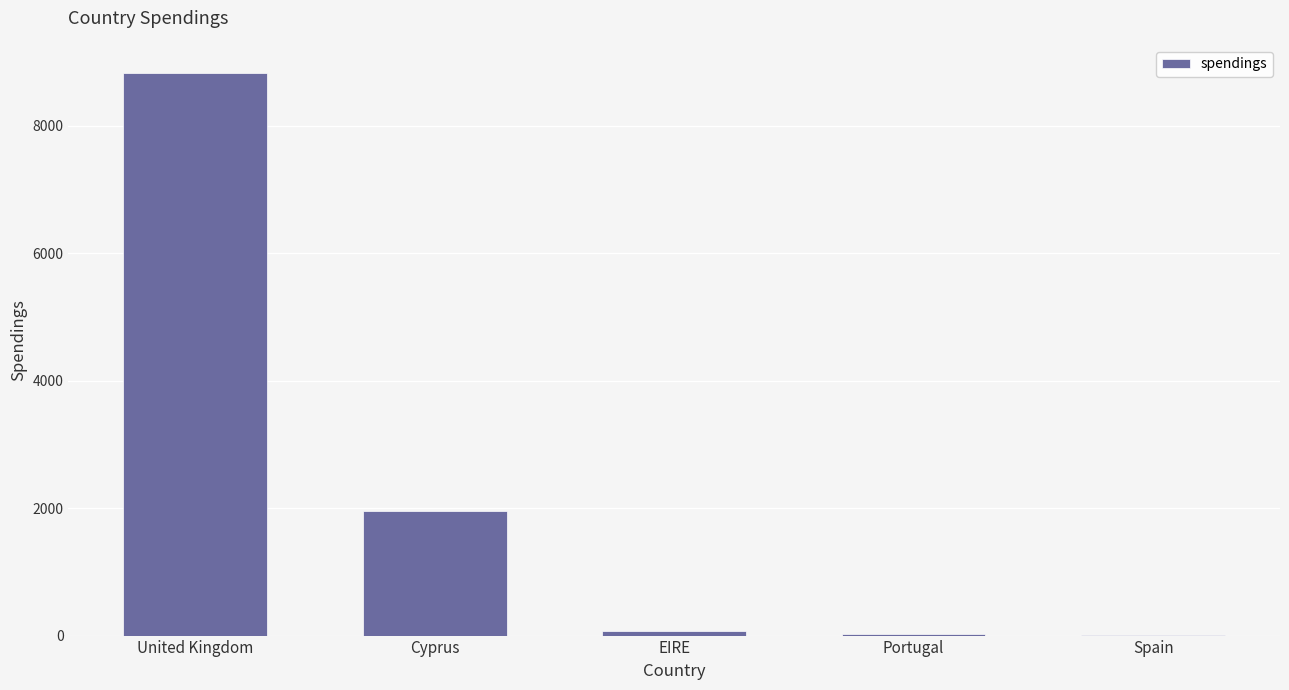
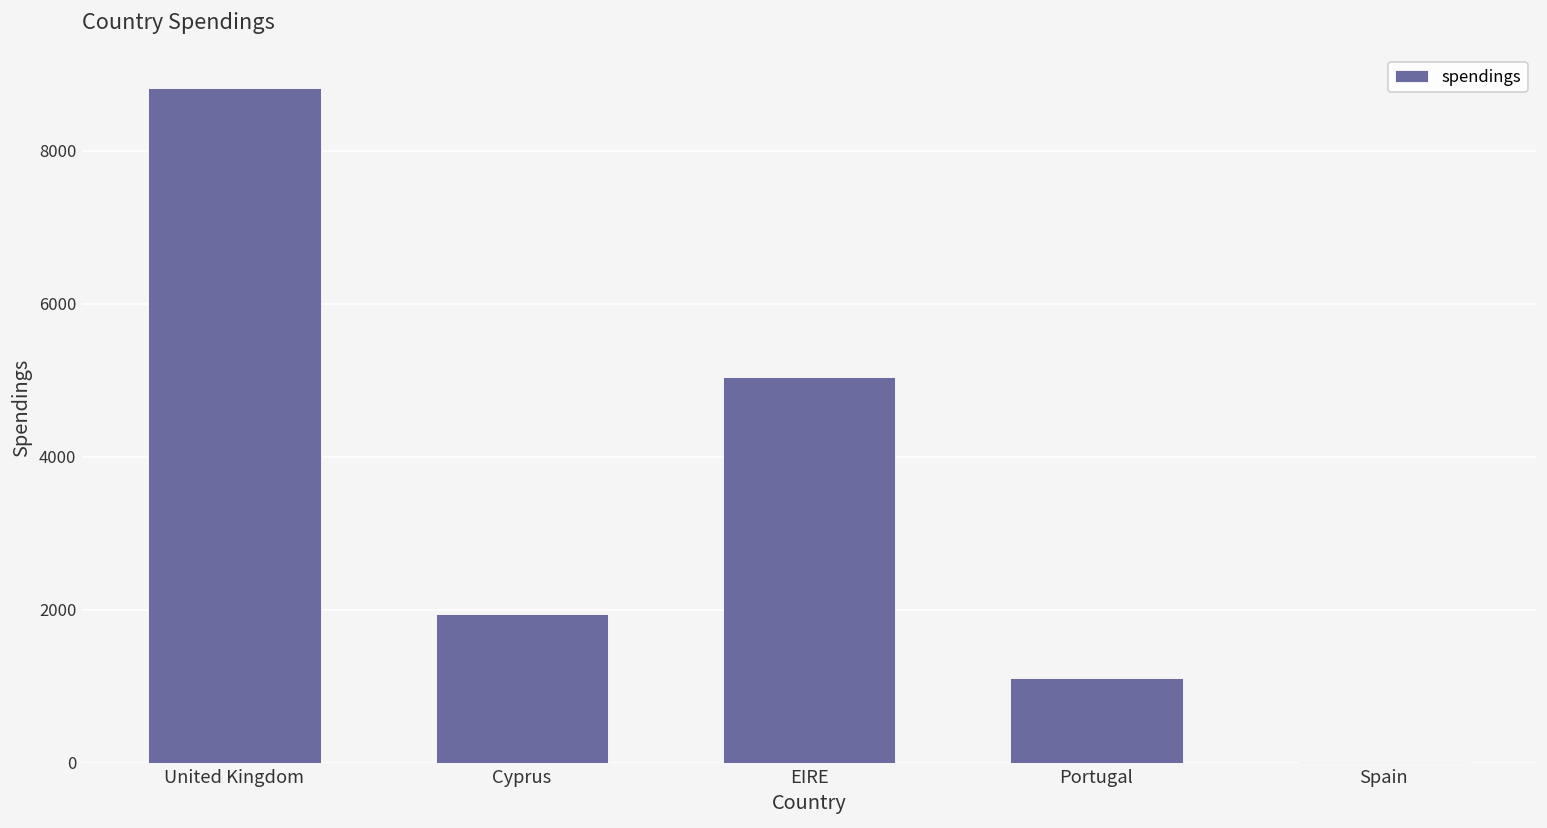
EIRE: 100 -> 5000
Portugal: 0 -> 1100
